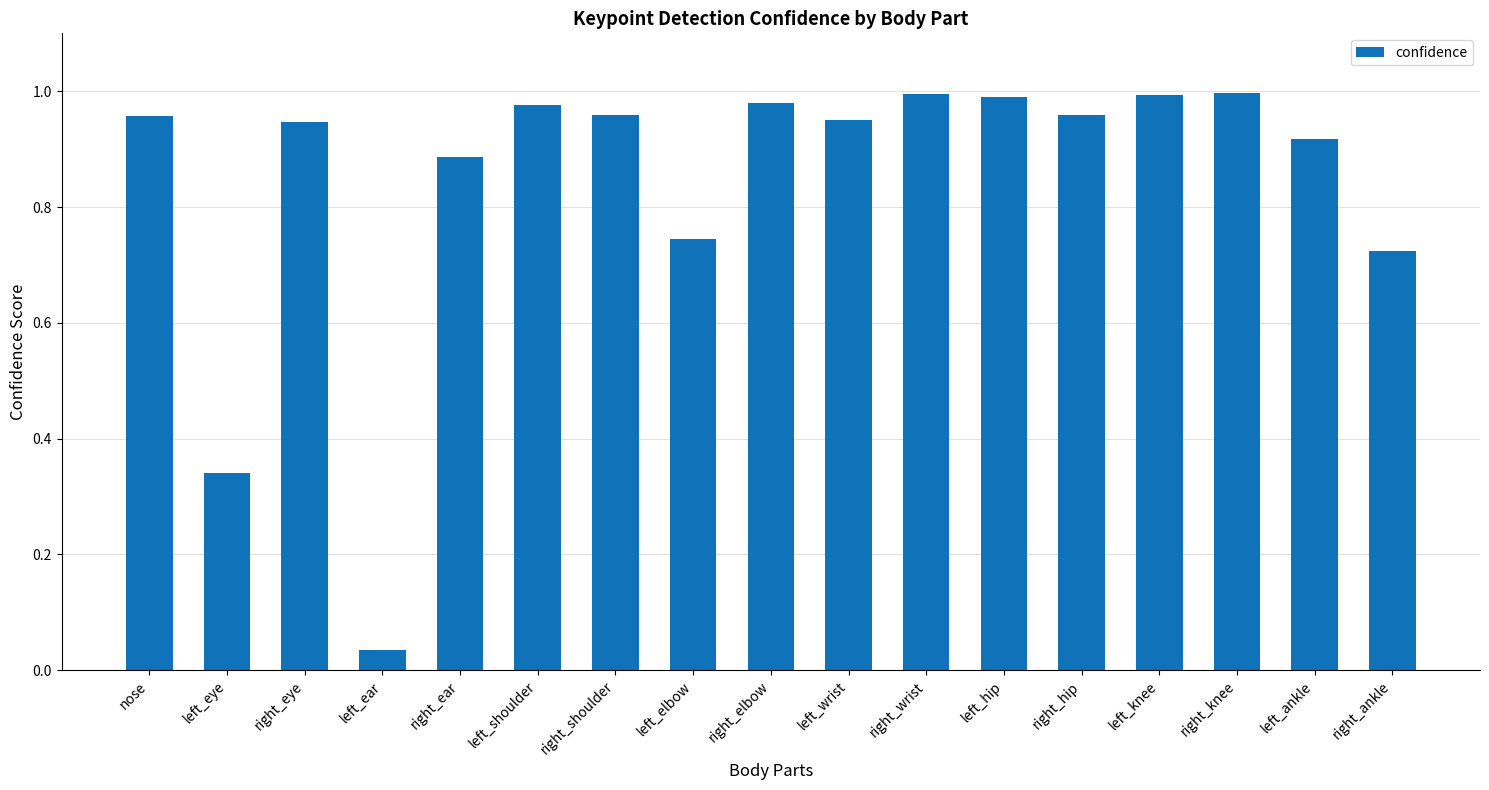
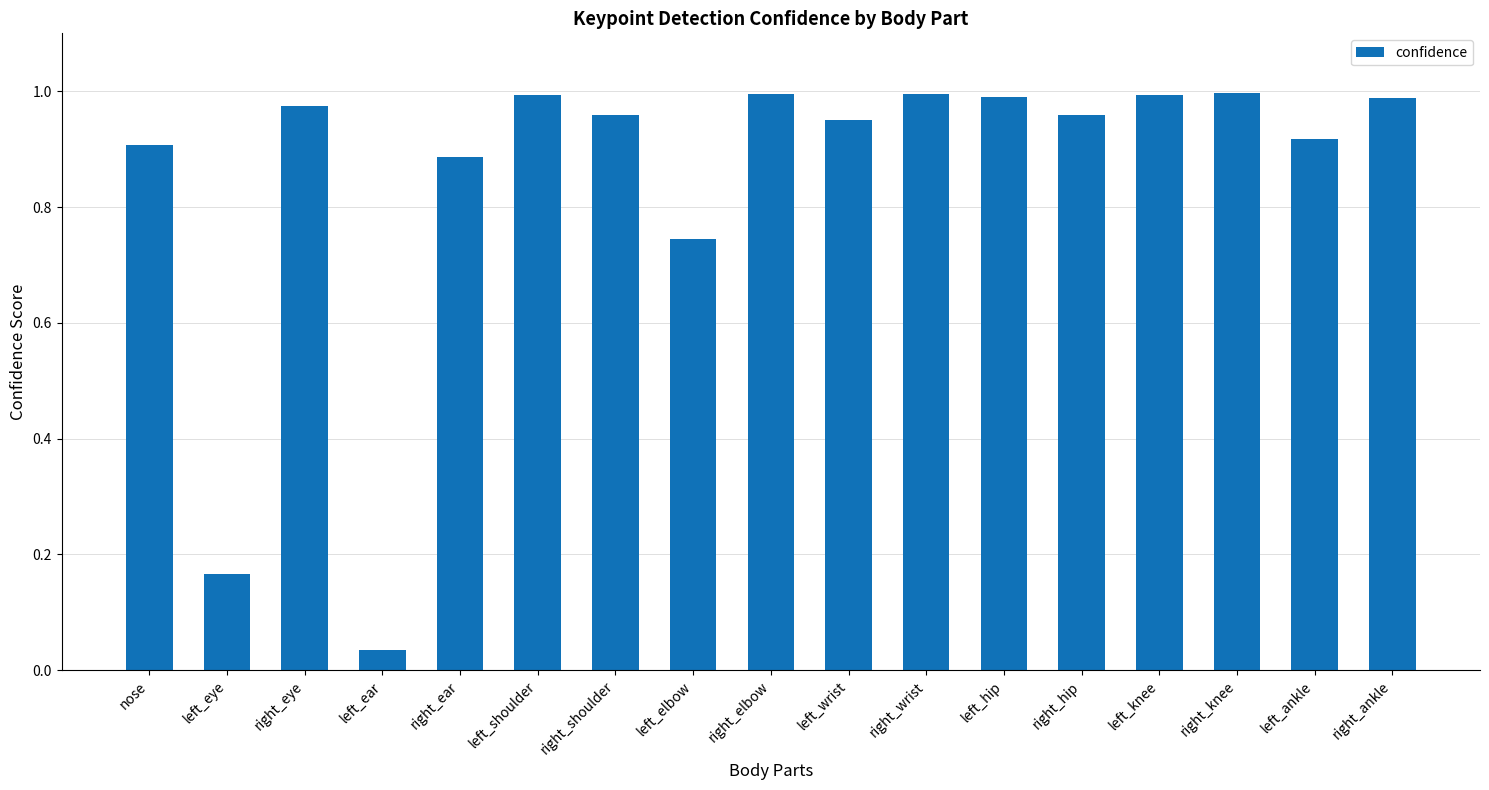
nose: 0.96 -> 0.91
left_eye: 0.34 -> 0.17
right_eye: 0.95 -> 0.97
left_shoulder: 0.98 -> 0.99
right_elbow: 0.98 -> 1.00
right_ankle: 0.72 -> 0.99
